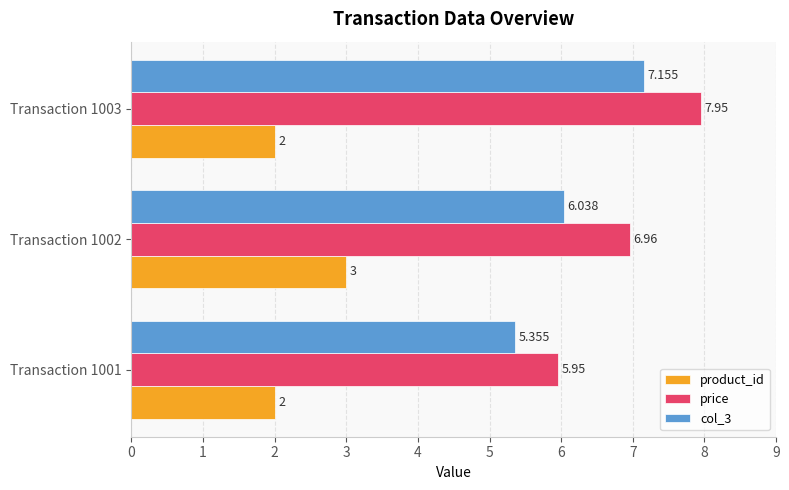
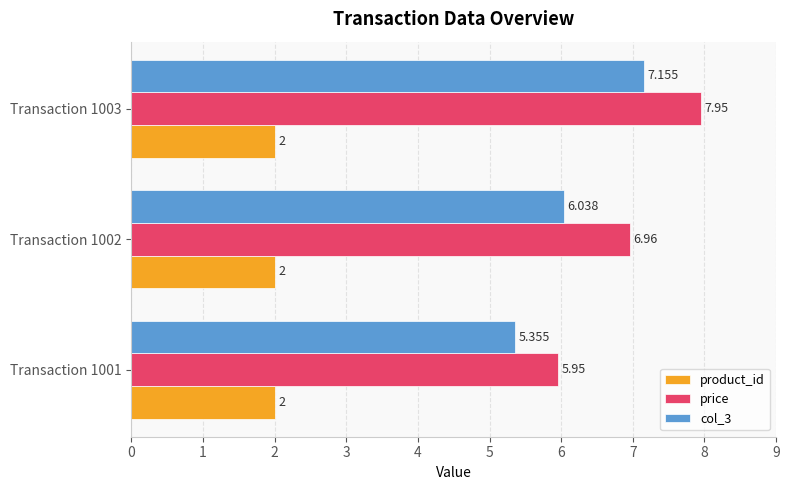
product_id, Transaction 1002: 3 -> 2
